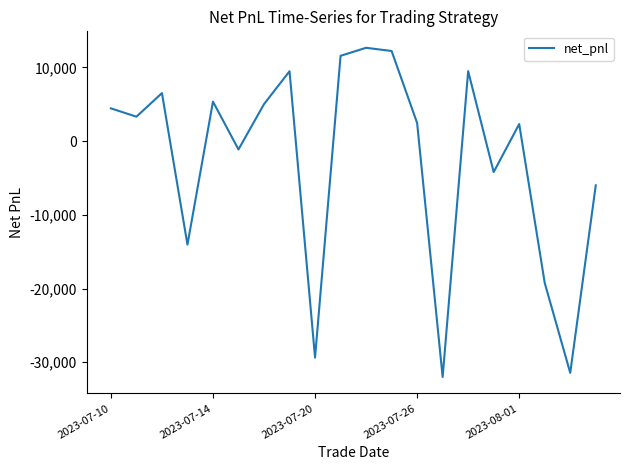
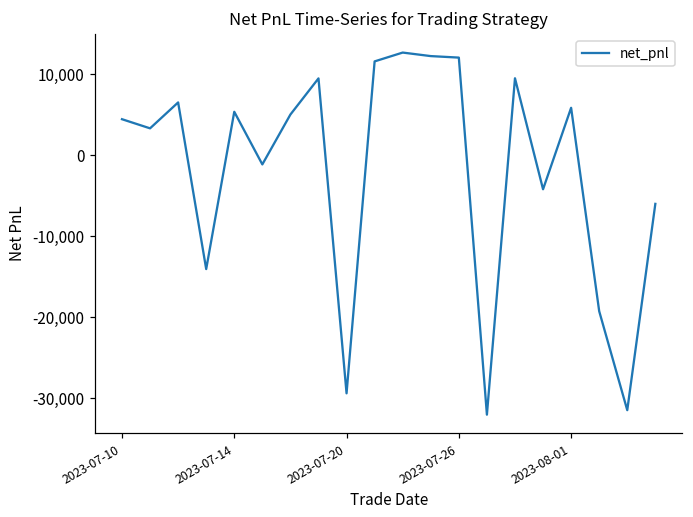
2023-07-26: 2,000 -> 12,000
2023-08-01: 2,000 -> 6,000
